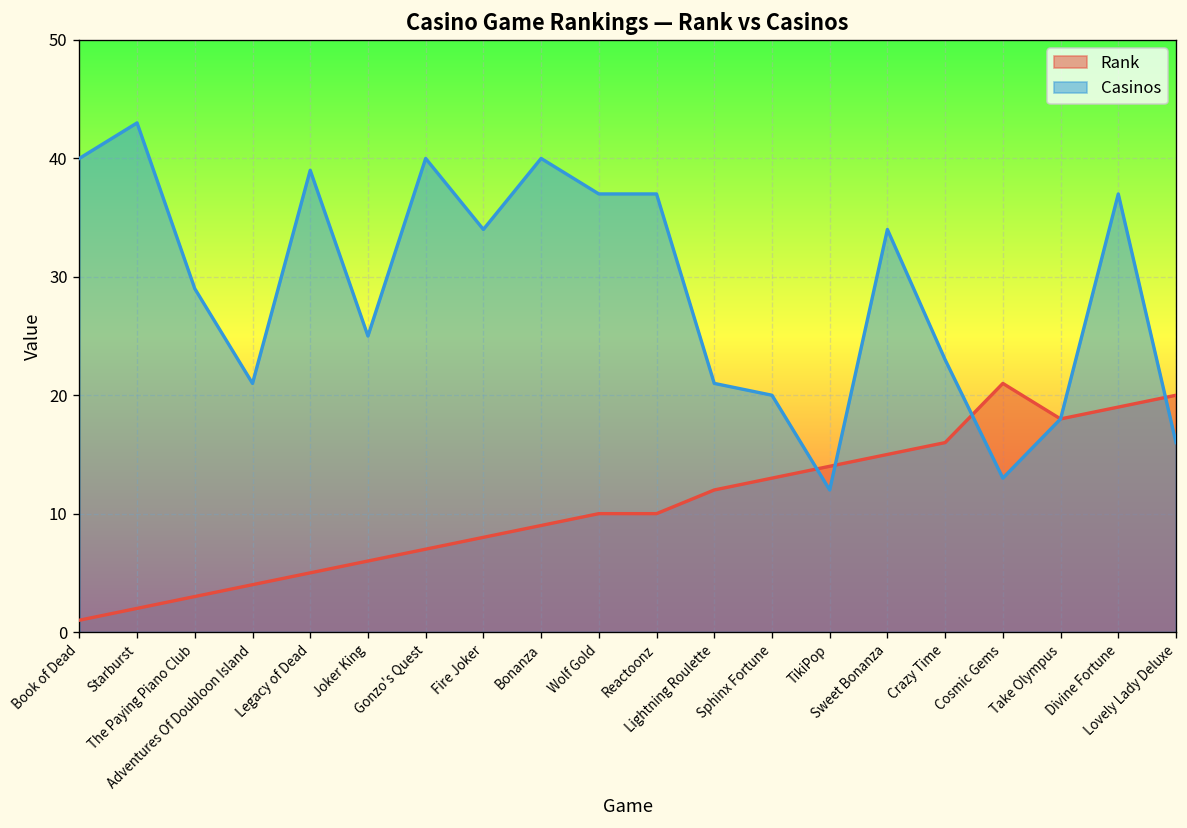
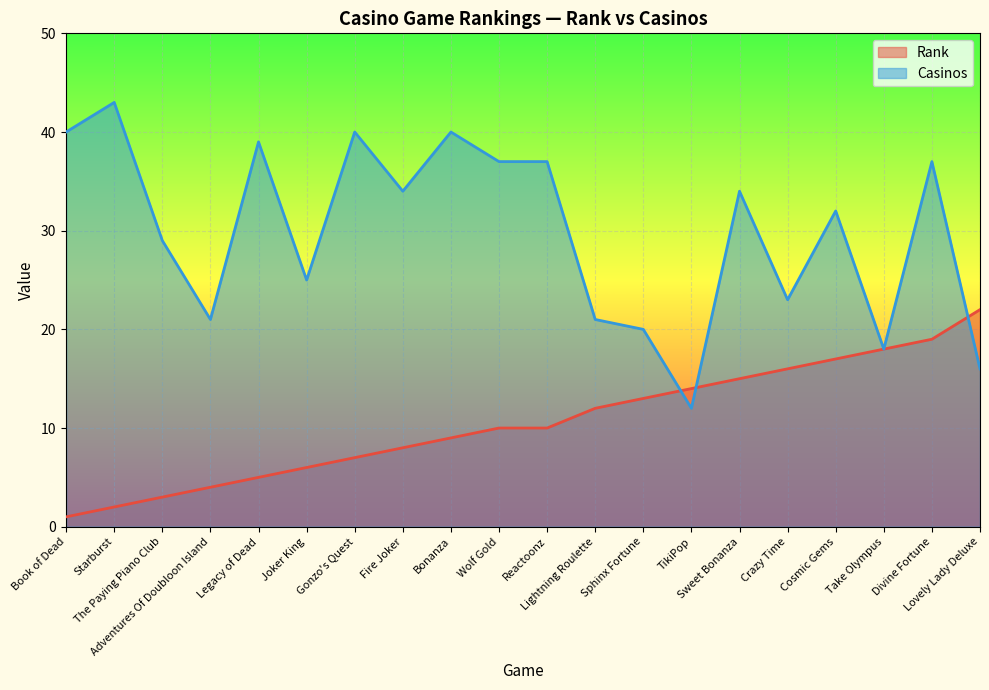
Rank, Cosmic Gems: 21 -> 17
Casinos, Cosmic Gems: 13 -> 32
Rank, Lovely Lady Deluxe: 20 -> 22
